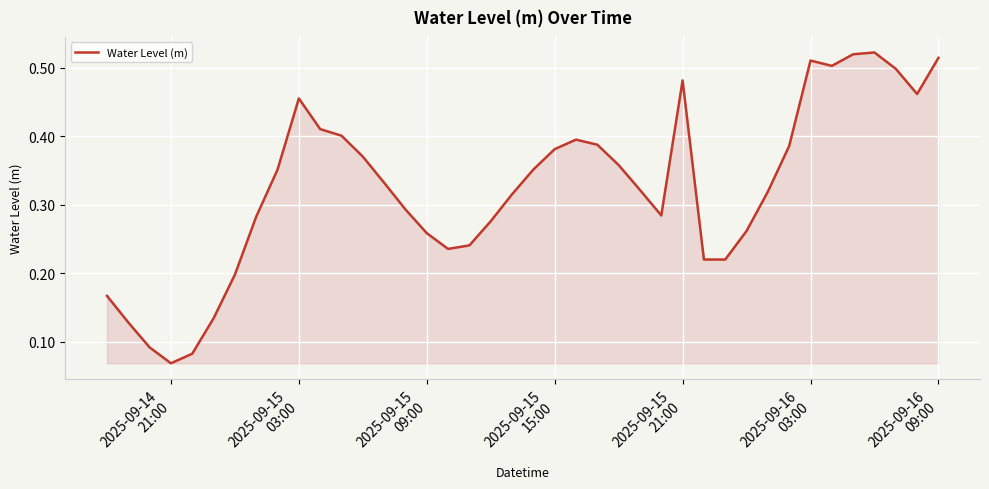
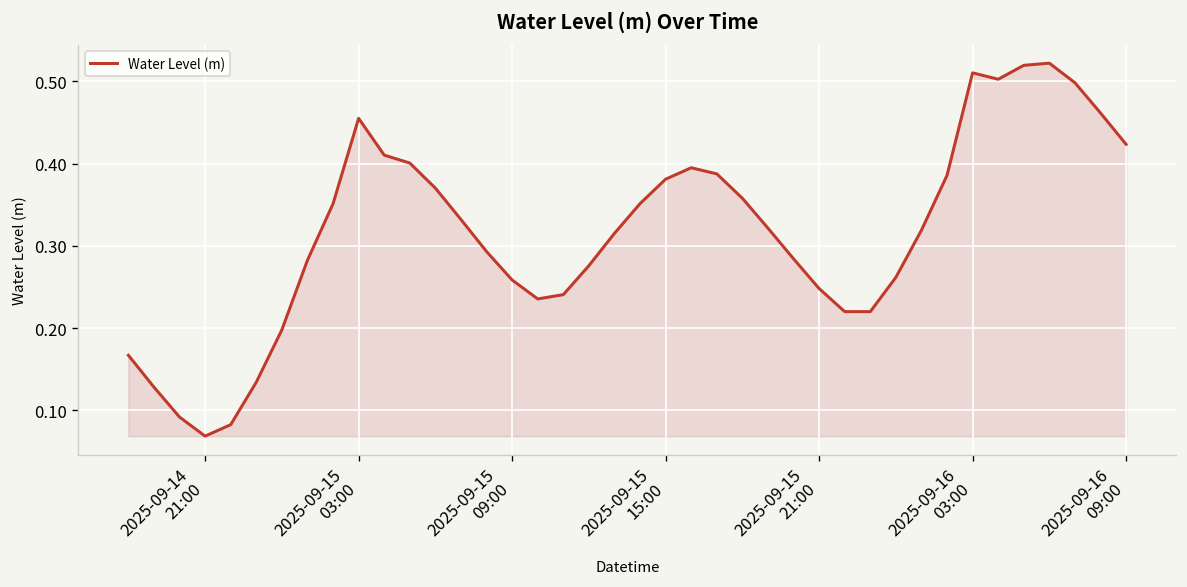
2025-09-15 21:00: 0.48 -> 0.25
2025-09-16 09:00: 0.51 -> 0.42
